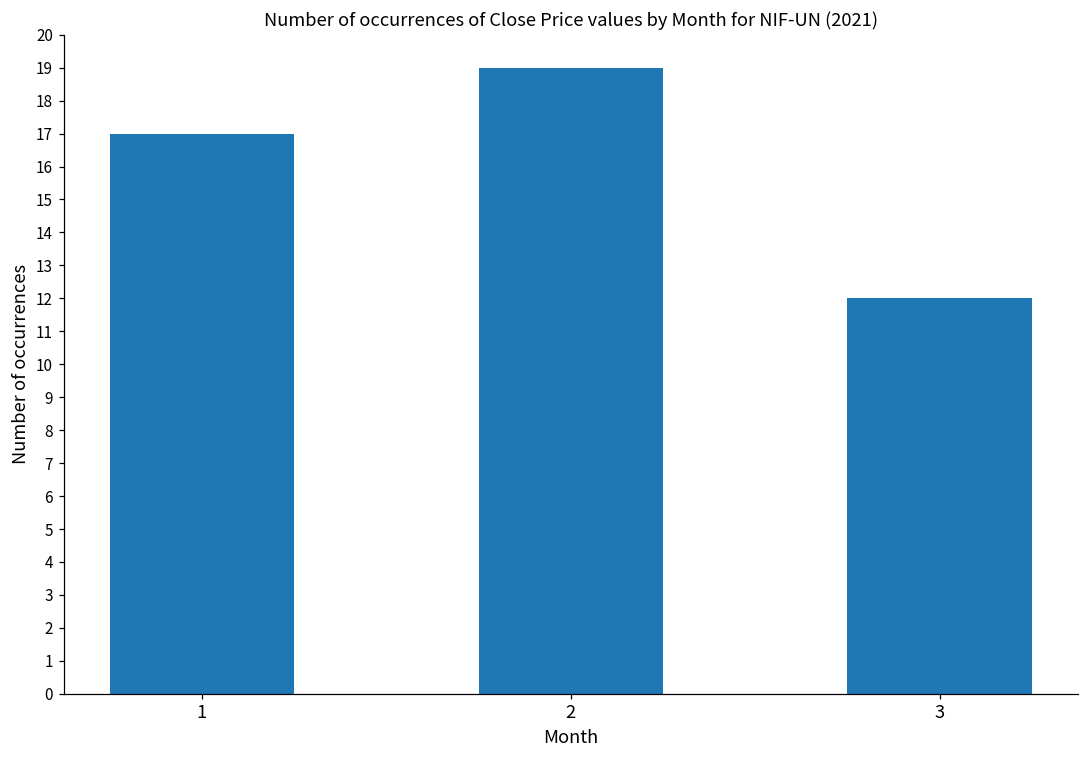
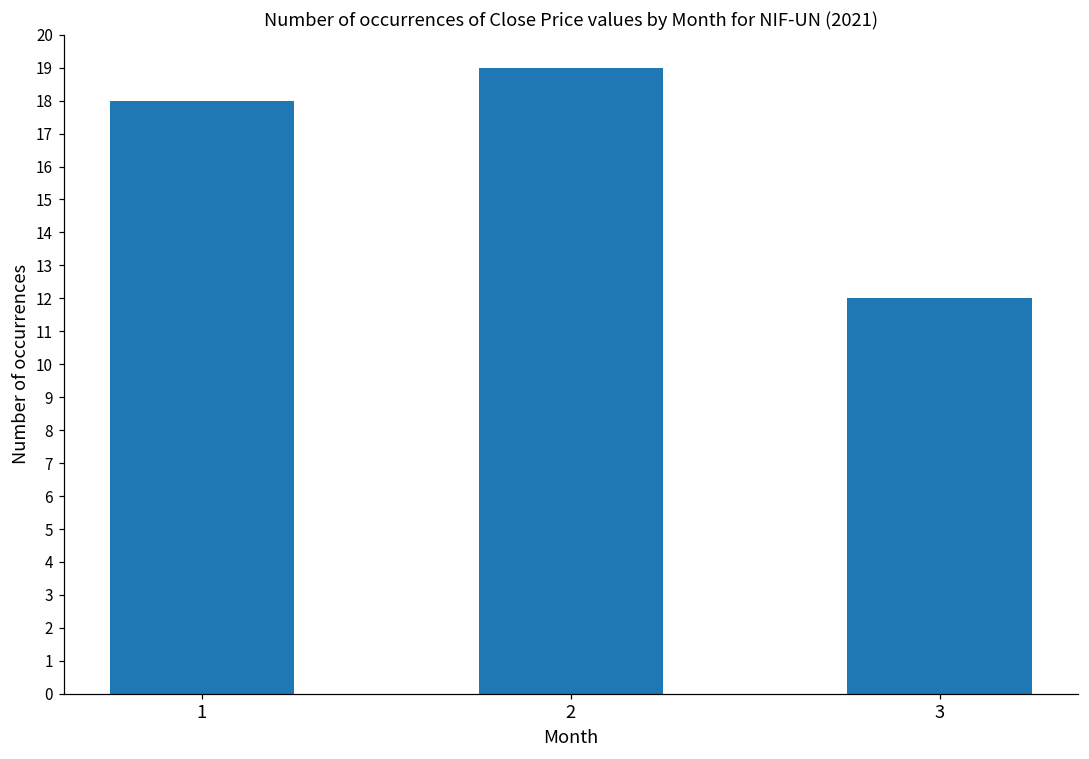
1: 17 -> 18
